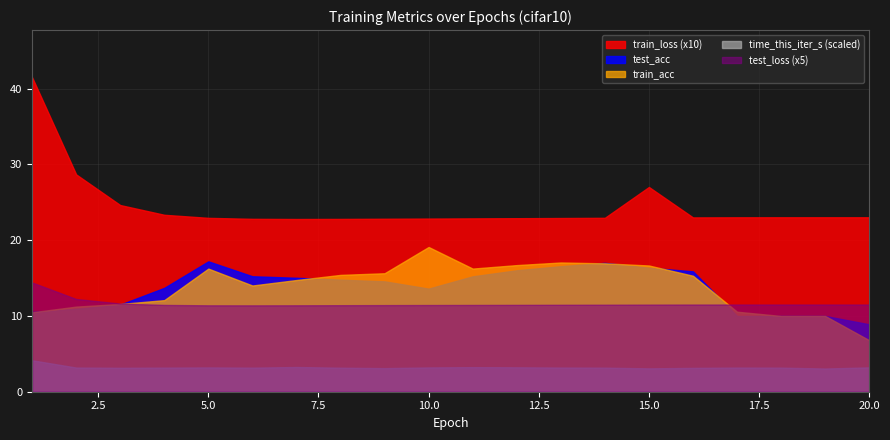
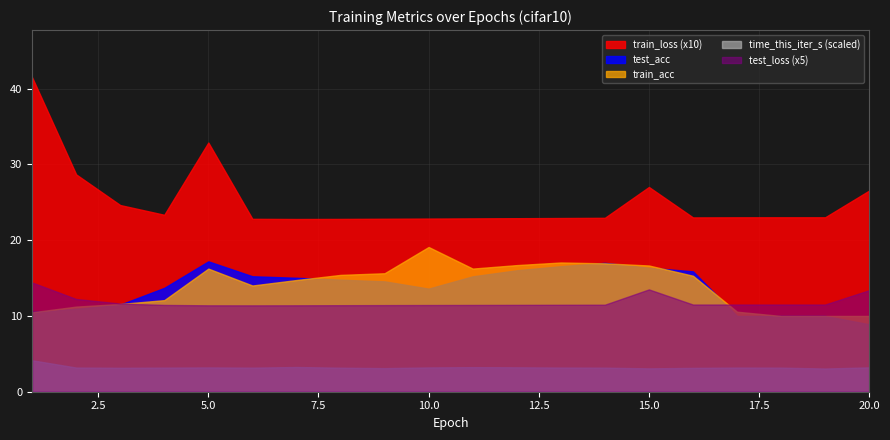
train_loss (x10), 5.0: 23 -> 33
test_loss (x5), 15.0: 11 -> 14
train_loss (x10), 20.0: 23 -> 27
train_acc, 20.0: 7 -> 10
test_loss (x5), 20.0: 12 -> 13
